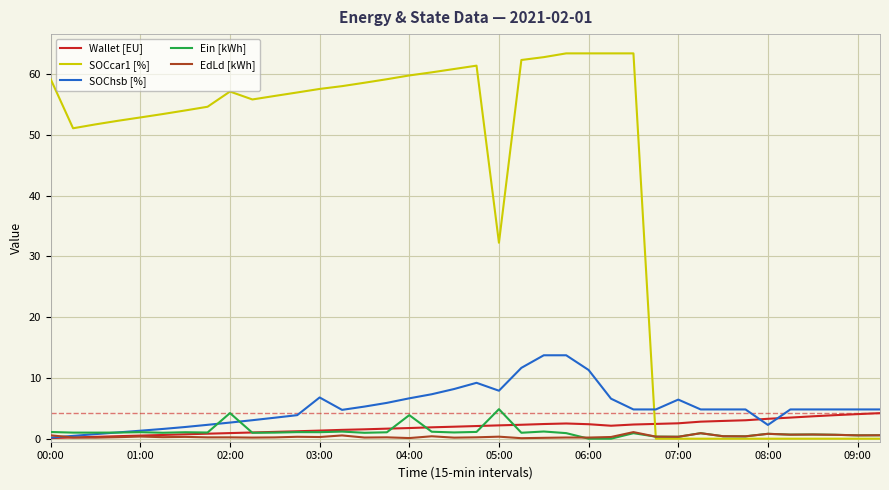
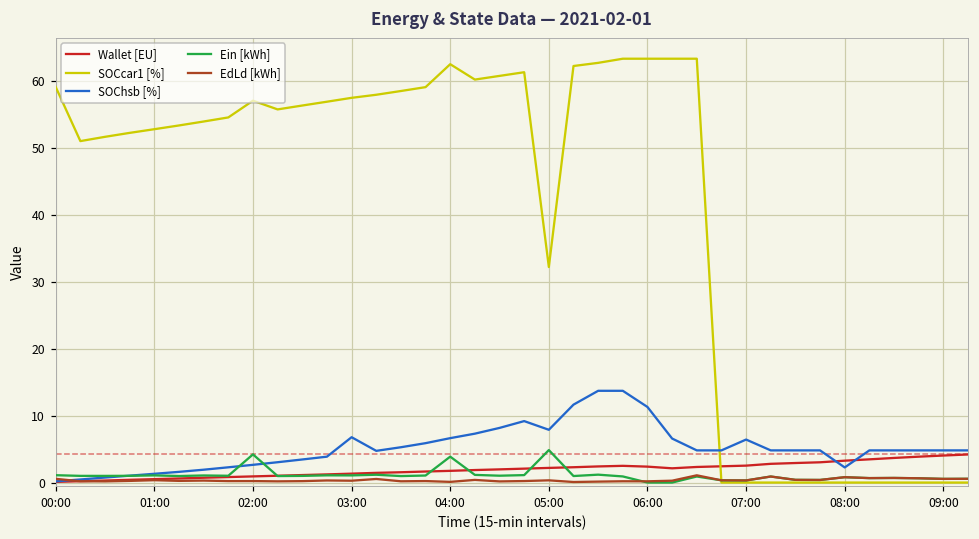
SOCcar1 [%], 04:00: 60 -> 63
